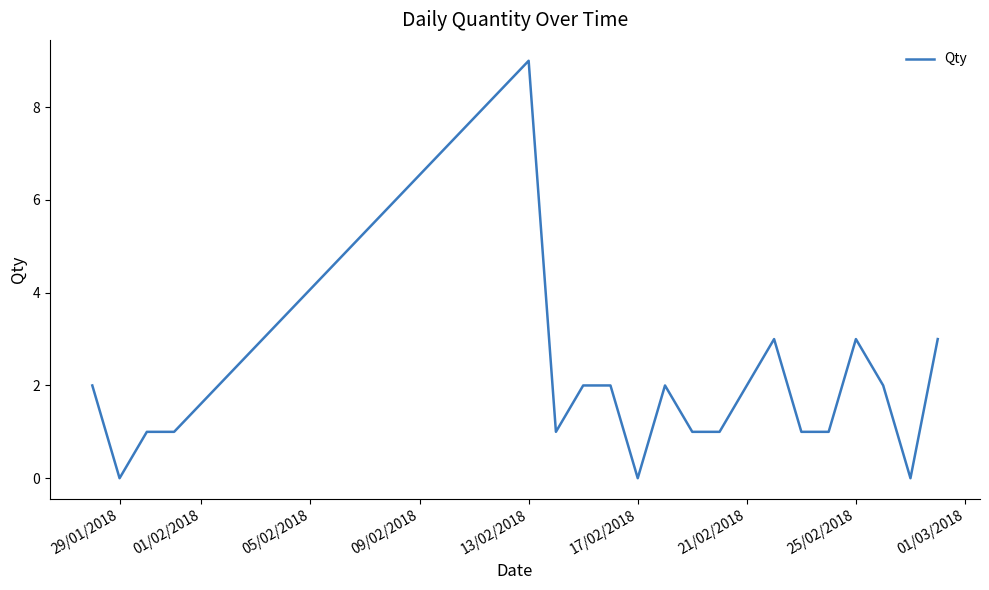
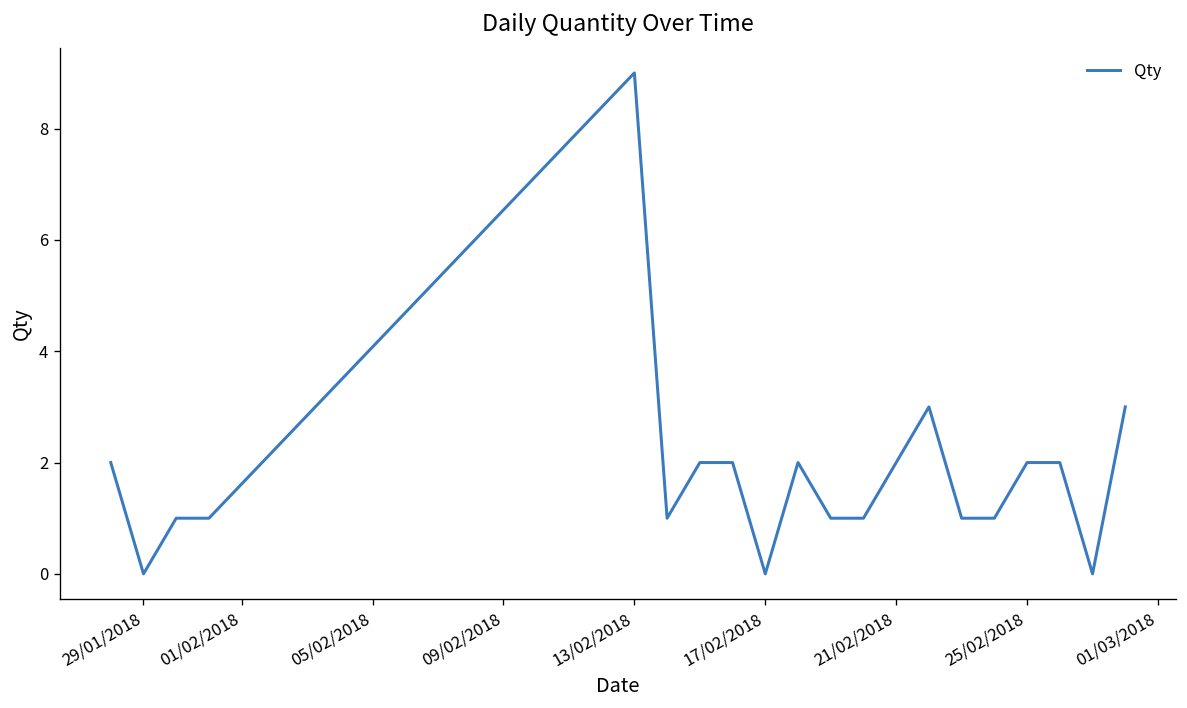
25/02/2018: 3 -> 2
